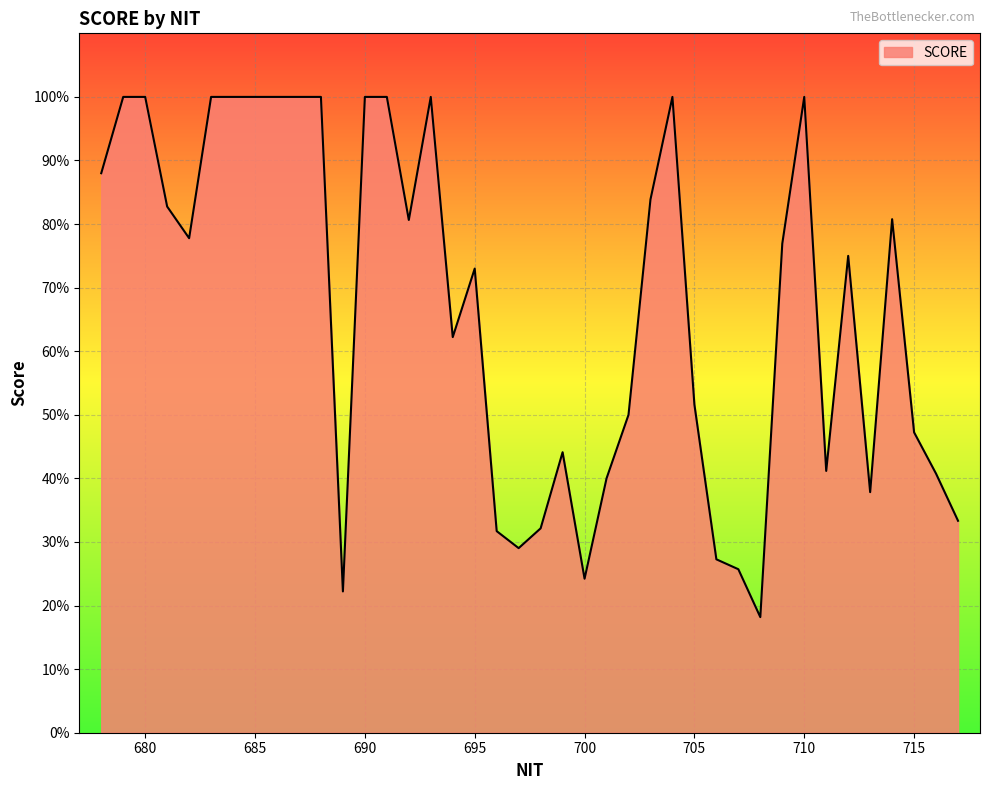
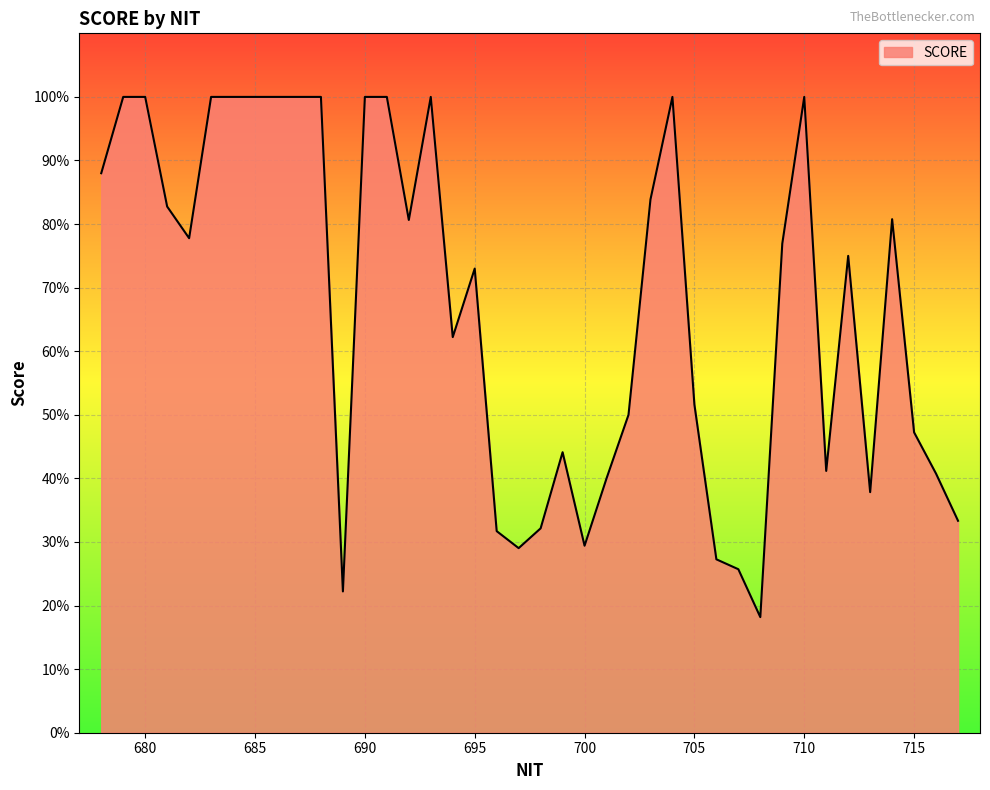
700: 24% -> 29%
